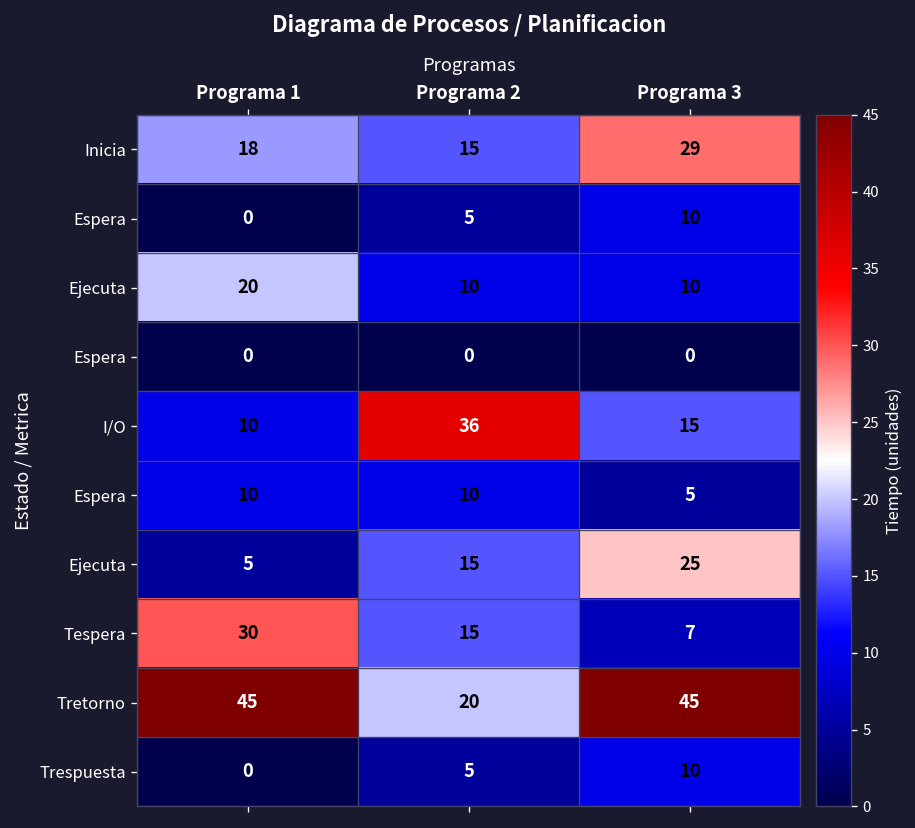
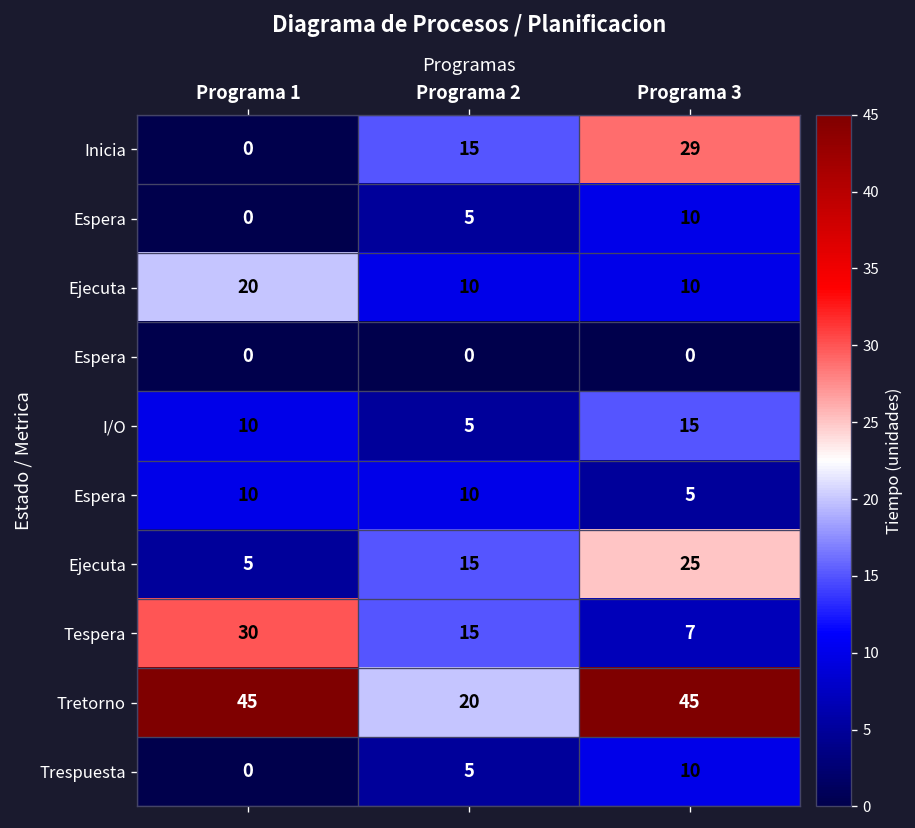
Inicia, Programa 1: 18 -> 0
I/O, Programa 2: 36 -> 5
